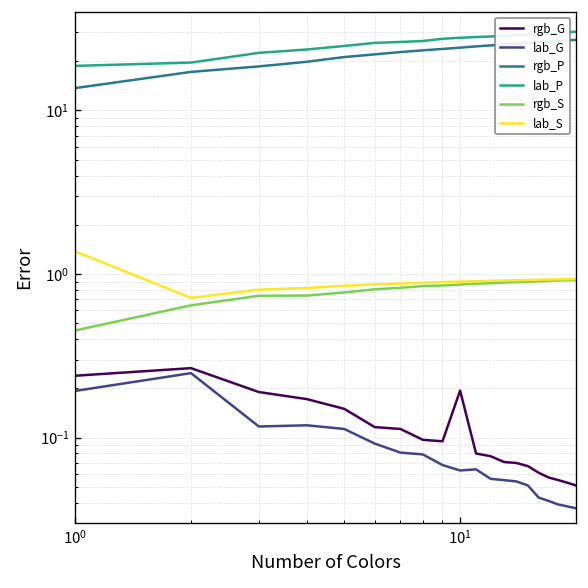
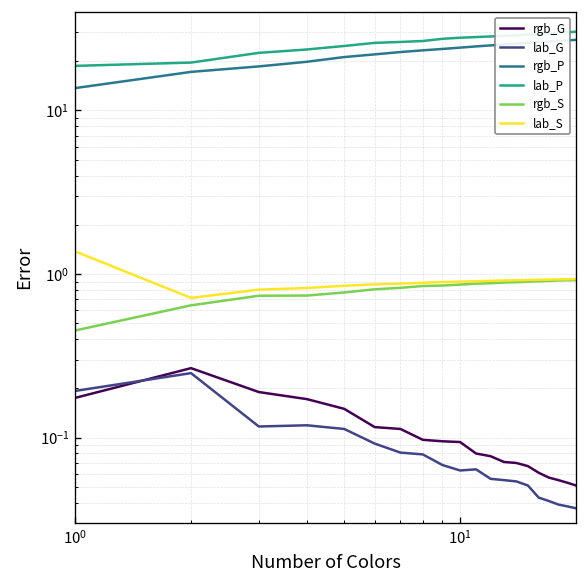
rgb_G, 10^0: 0.24 -> 0.18
rgb_G, 10^1: 0.19 -> 0.09
